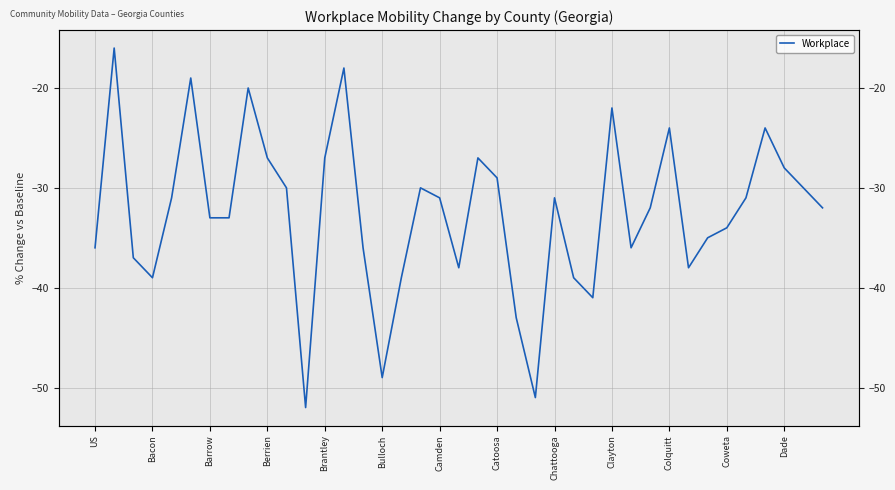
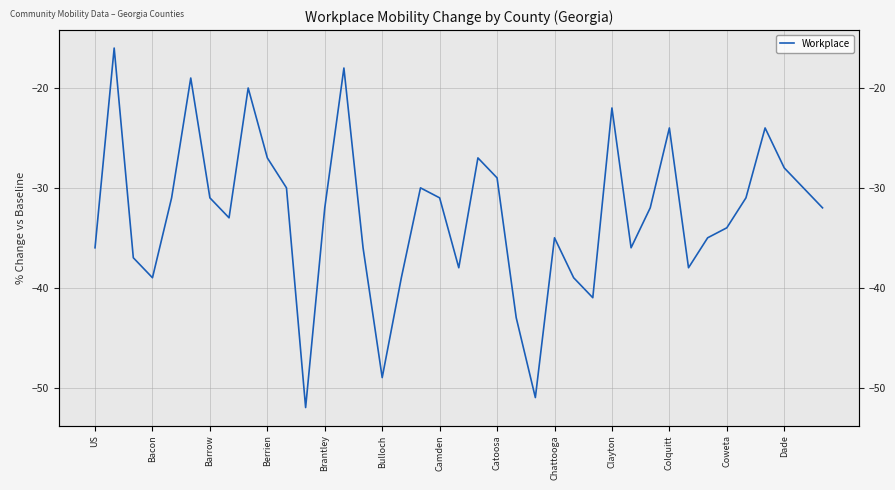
Barrow: -33 -> -31
Brantley: -27 -> -32
Chattooga: -31 -> -35
